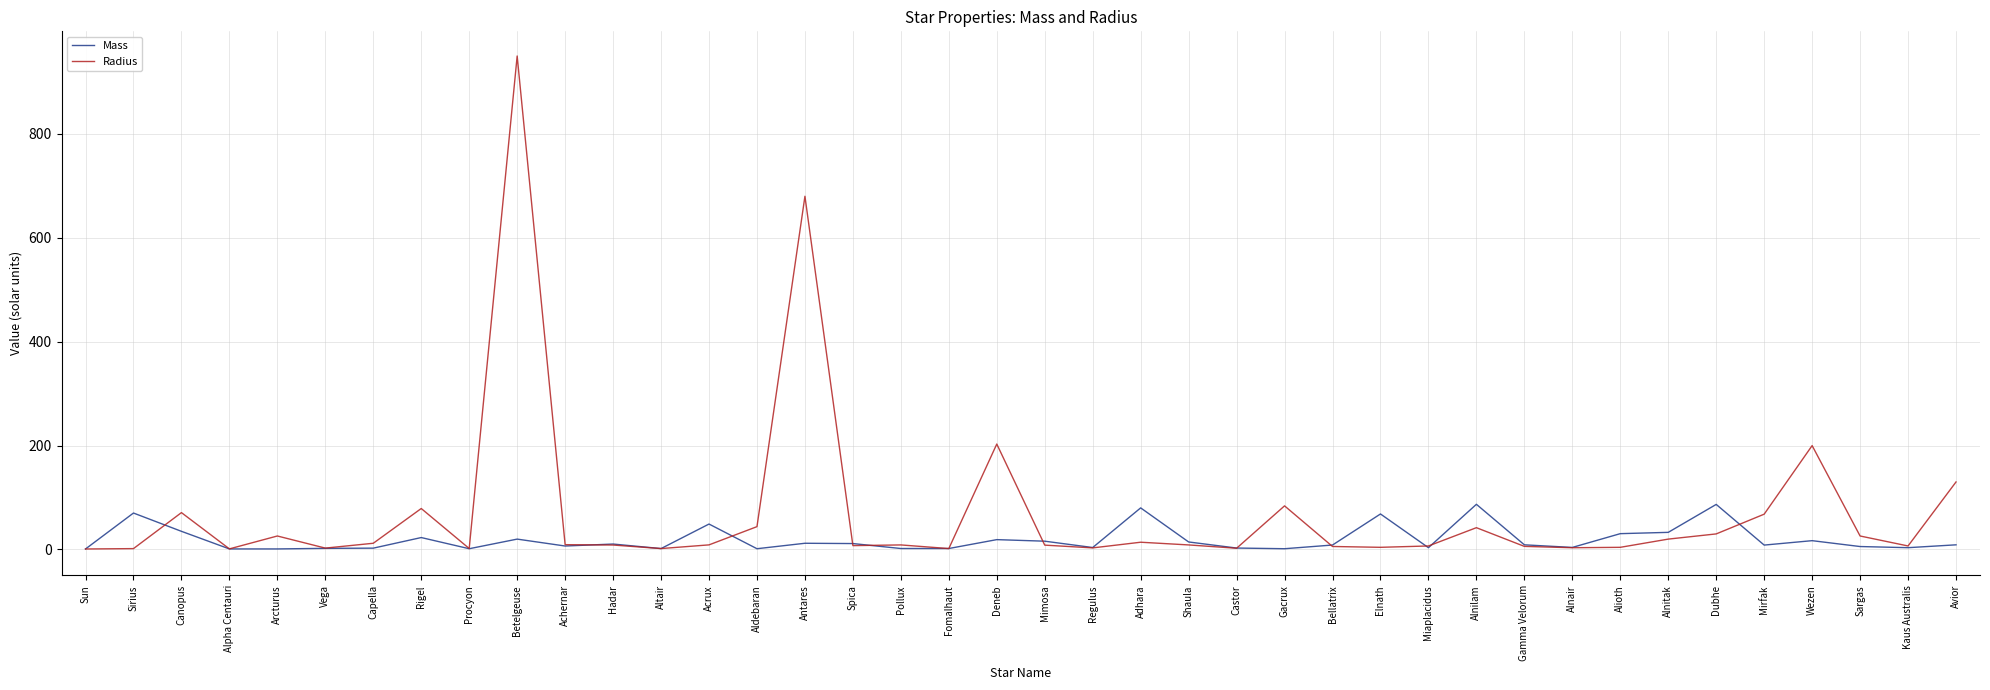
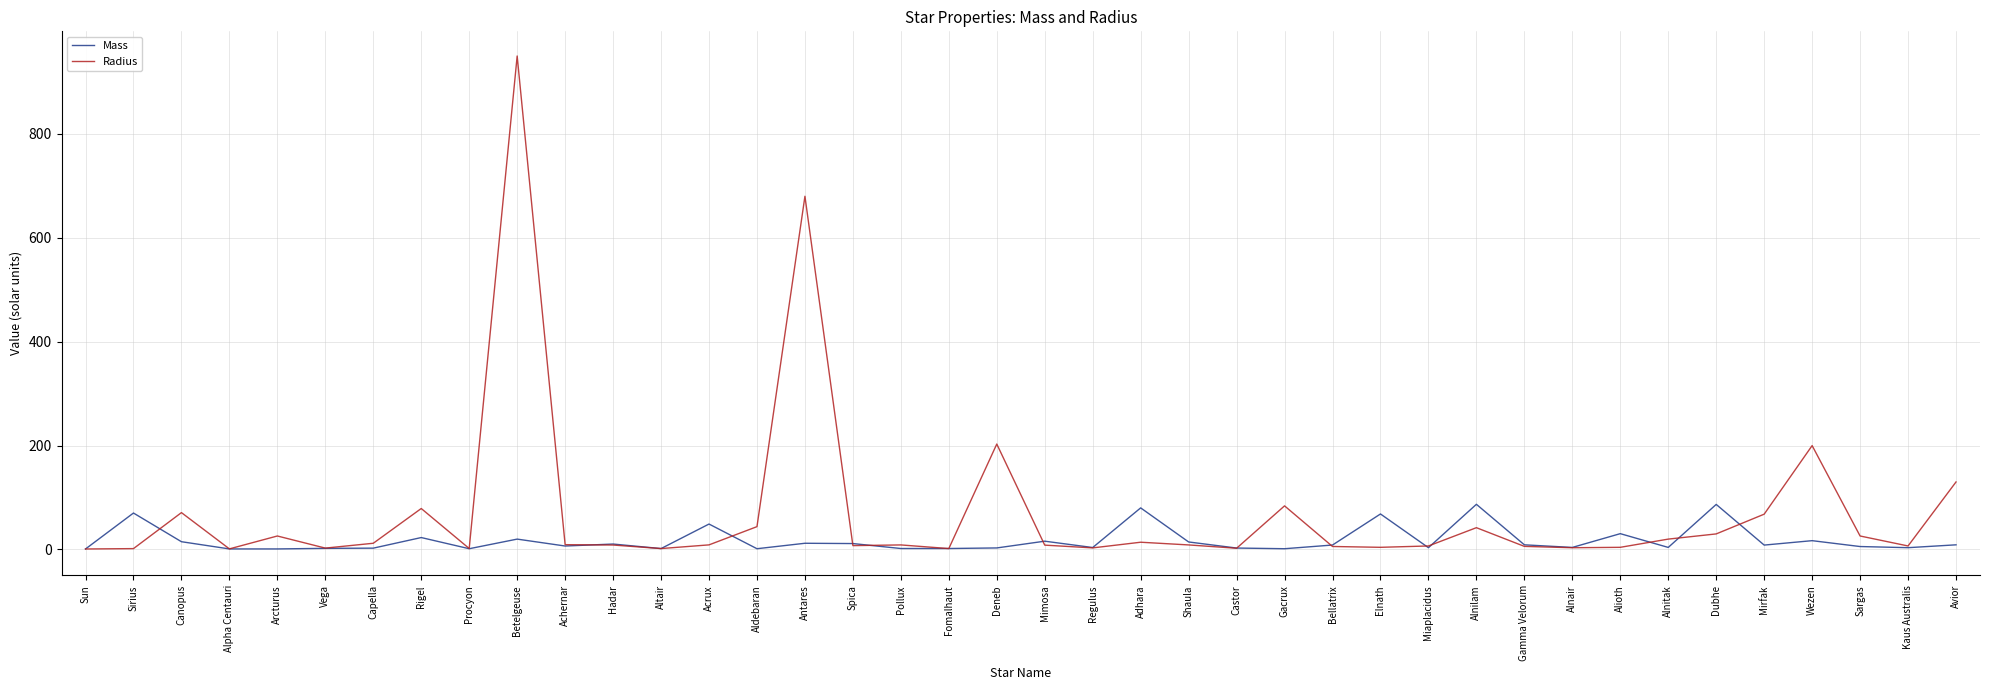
Mass, Canopus: 40 -> 20
Mass, Deneb: 20 -> 0
Mass, Alnitak: 30 -> 0
